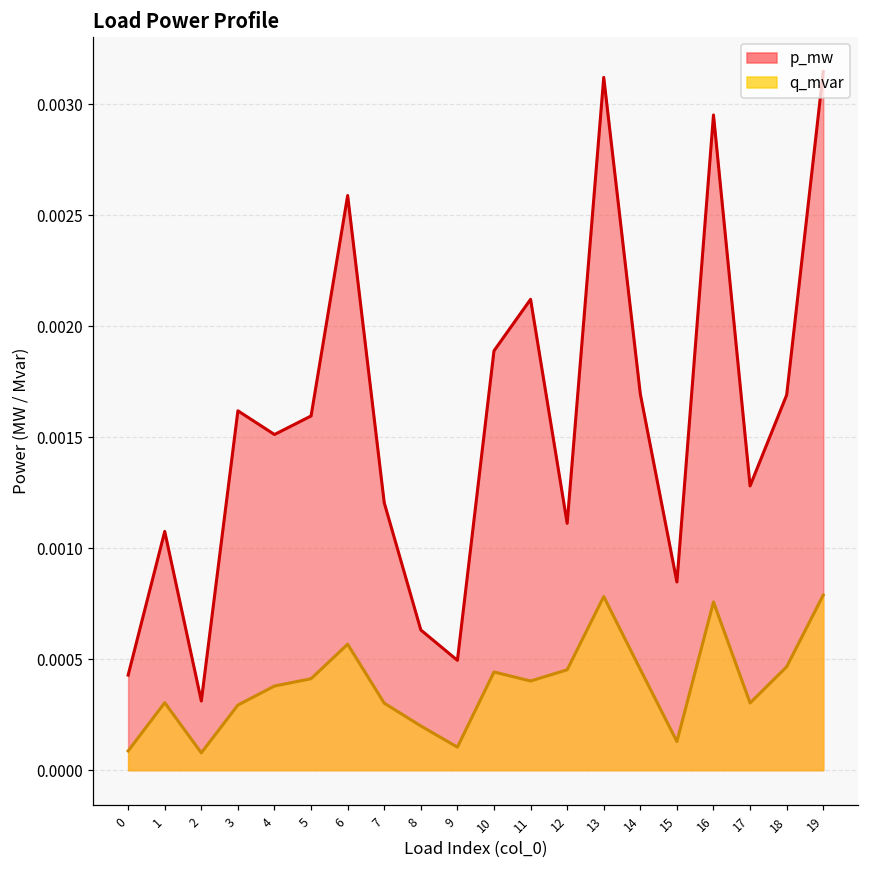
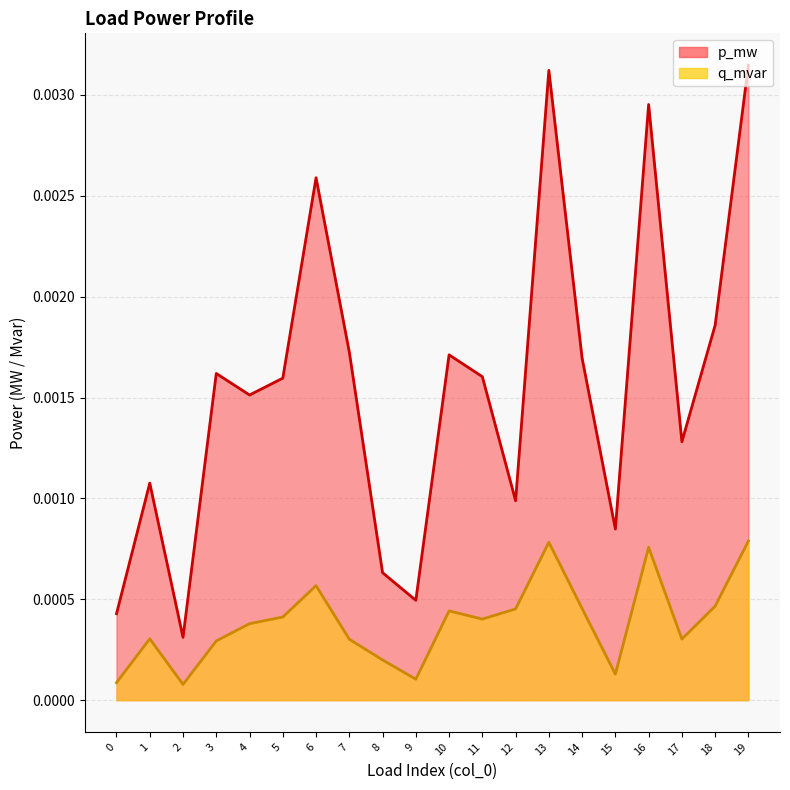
p_mw, 7: 0.00120 -> 0.00173
p_mw, 10: 0.00189 -> 0.00171
p_mw, 11: 0.00212 -> 0.00160
p_mw, 12: 0.00111 -> 0.00099
p_mw, 18: 0.00169 -> 0.00186
